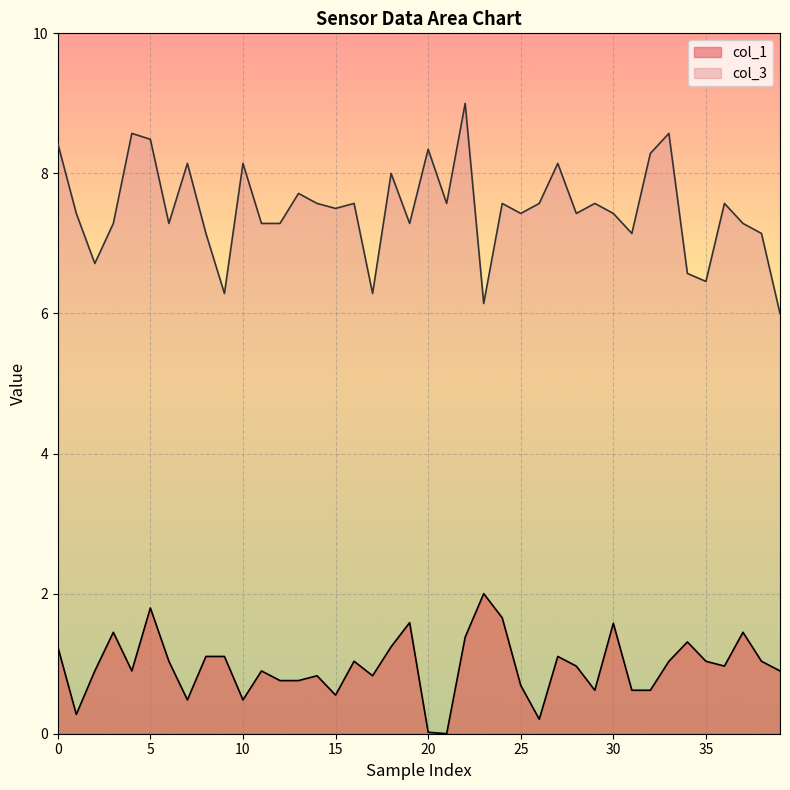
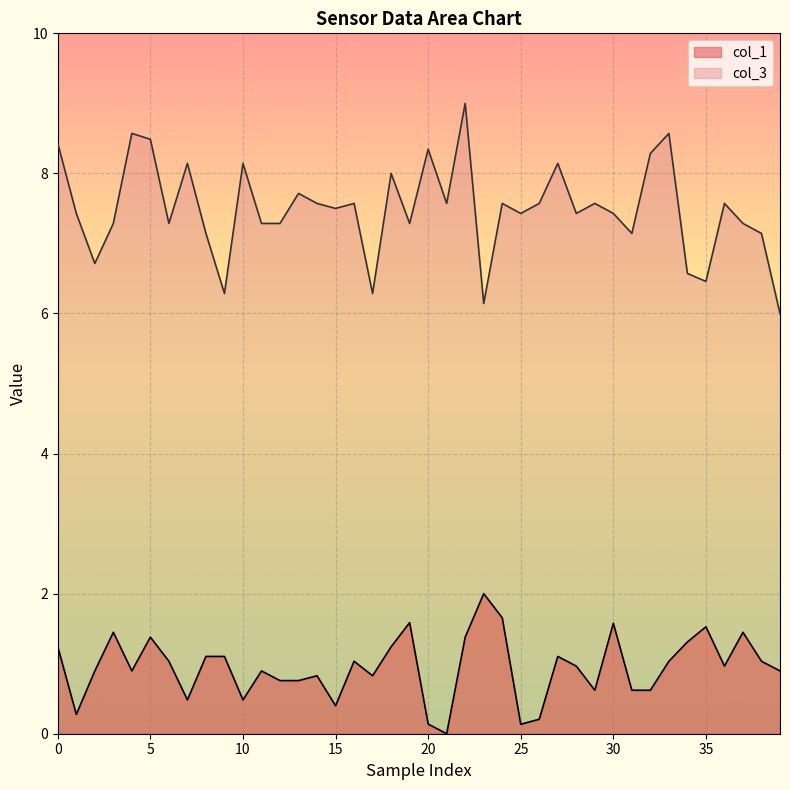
col_1, 5: 1.8 -> 1.4
col_1, 15: 0.6 -> 0.4
col_1, 20: 0.0 -> 0.1
col_1, 25: 0.7 -> 0.1
col_1, 35: 1.0 -> 1.5
